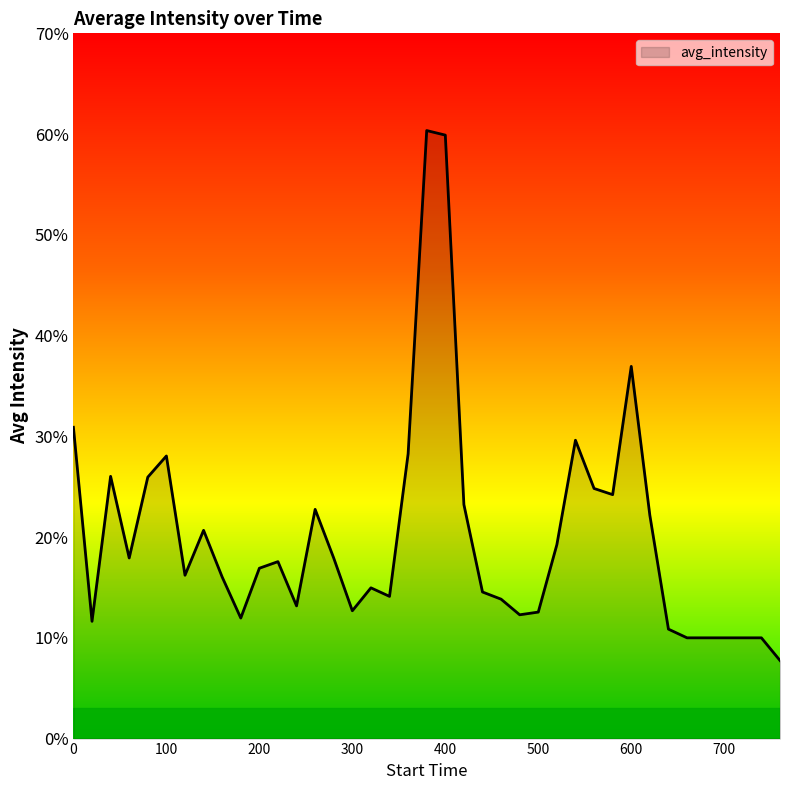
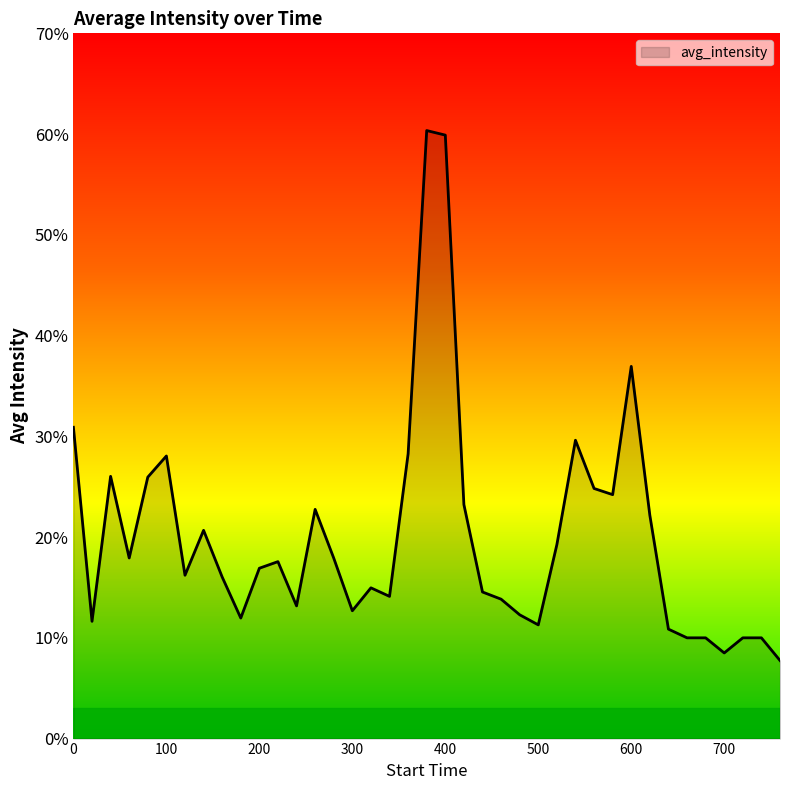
500: 12.6% -> 11.3%
700: 10.0% -> 8.5%
